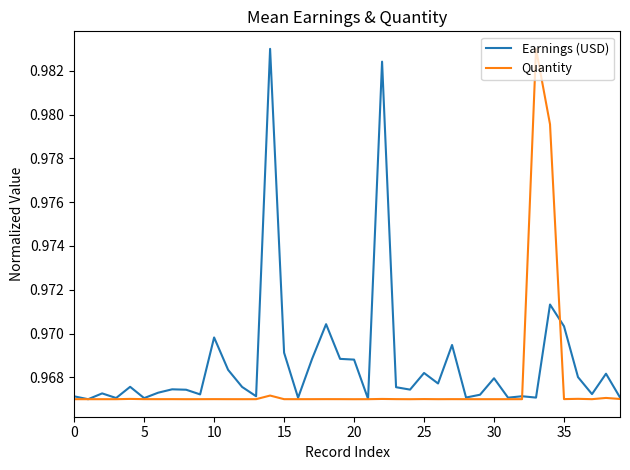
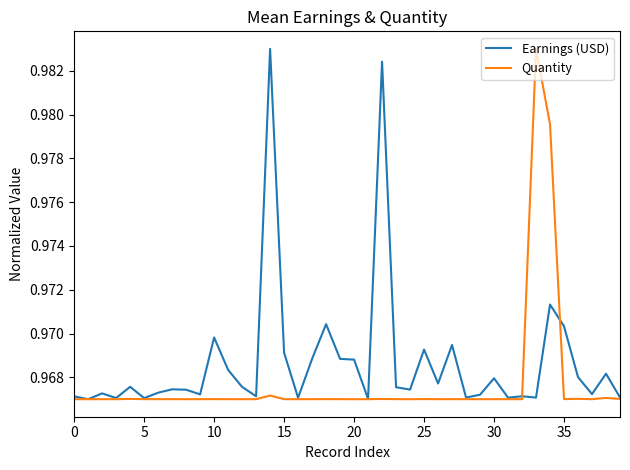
Earnings (USD), 25: 0.9682 -> 0.9693
